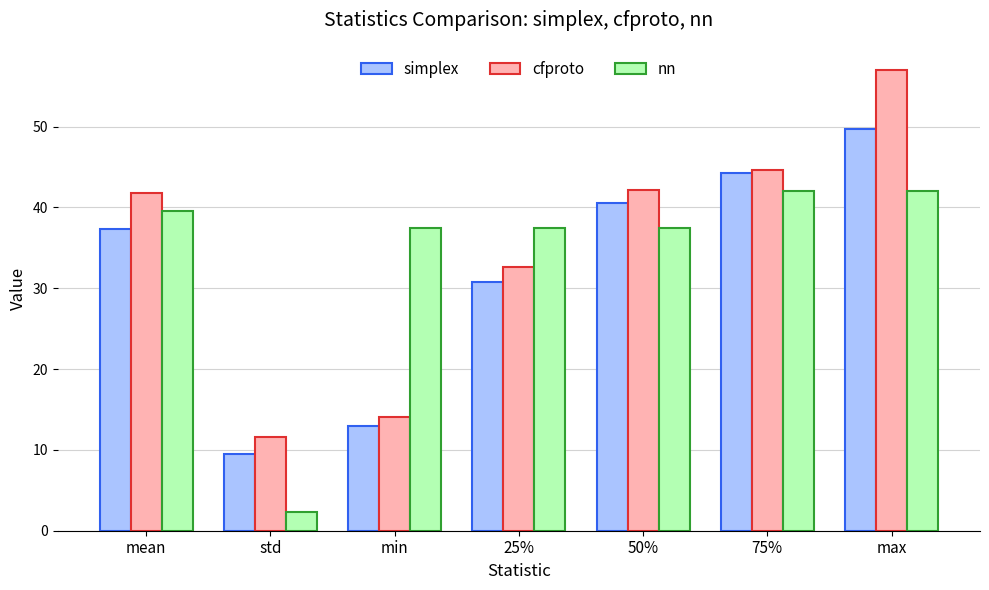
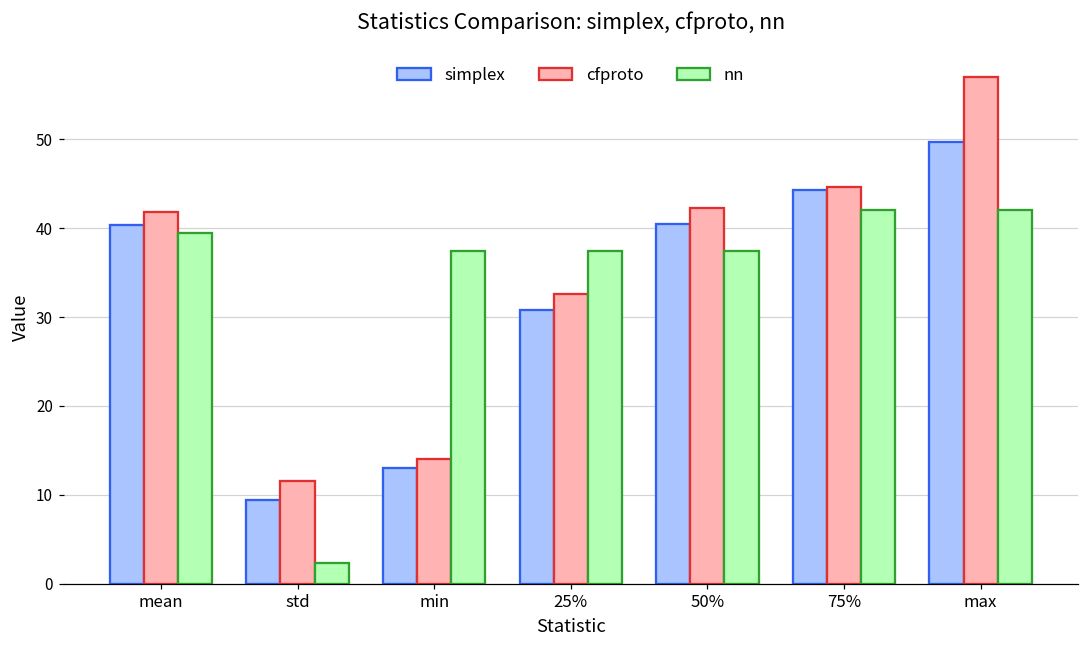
simplex, mean: 37 -> 40
